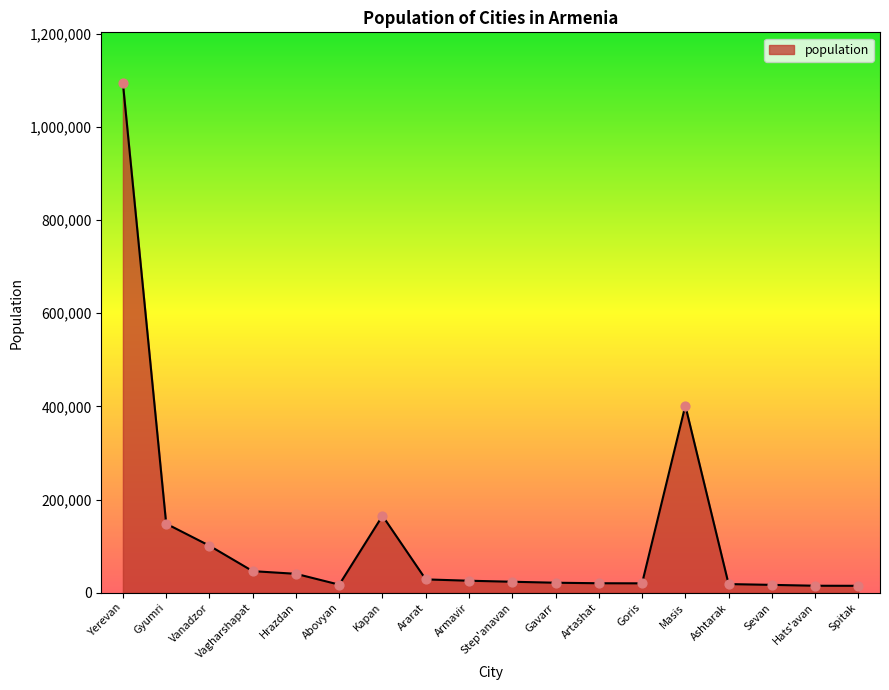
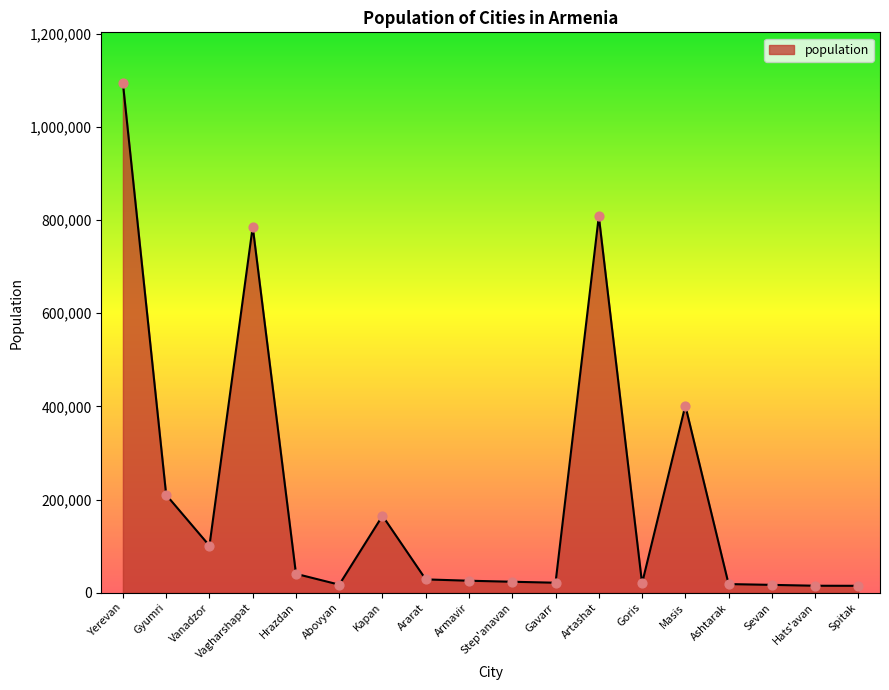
Gyumri: 150,000 -> 210,000
Vagharshapat: 50,000 -> 790,000
Artashat: 20,000 -> 810,000
